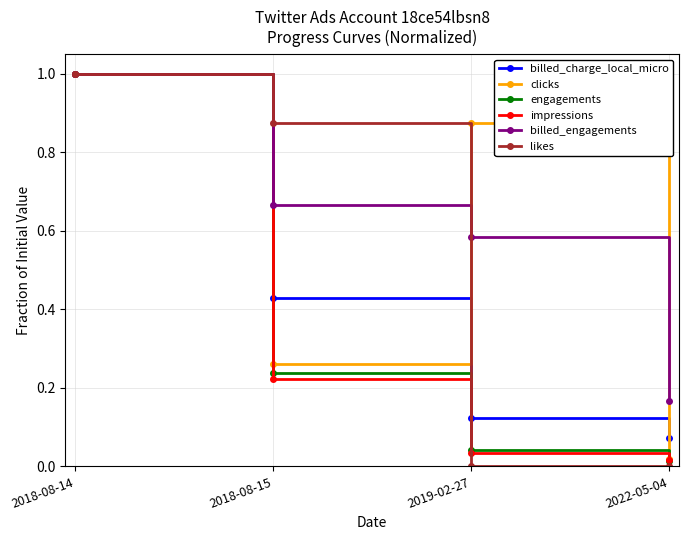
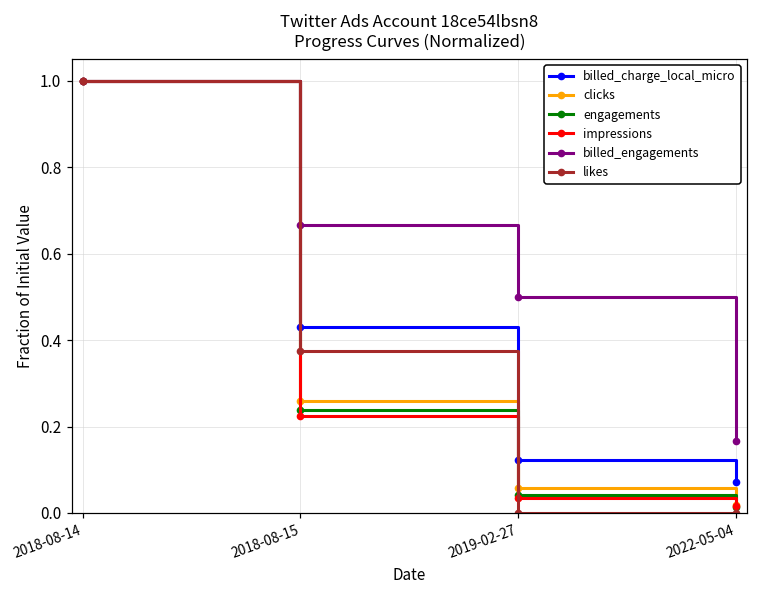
likes, 2018-08-15: 0.88 -> 0.38
clicks, 2019-02-27: 0.88 -> 0.06
billed_engagements, 2019-02-27: 0.58 -> 0.50
